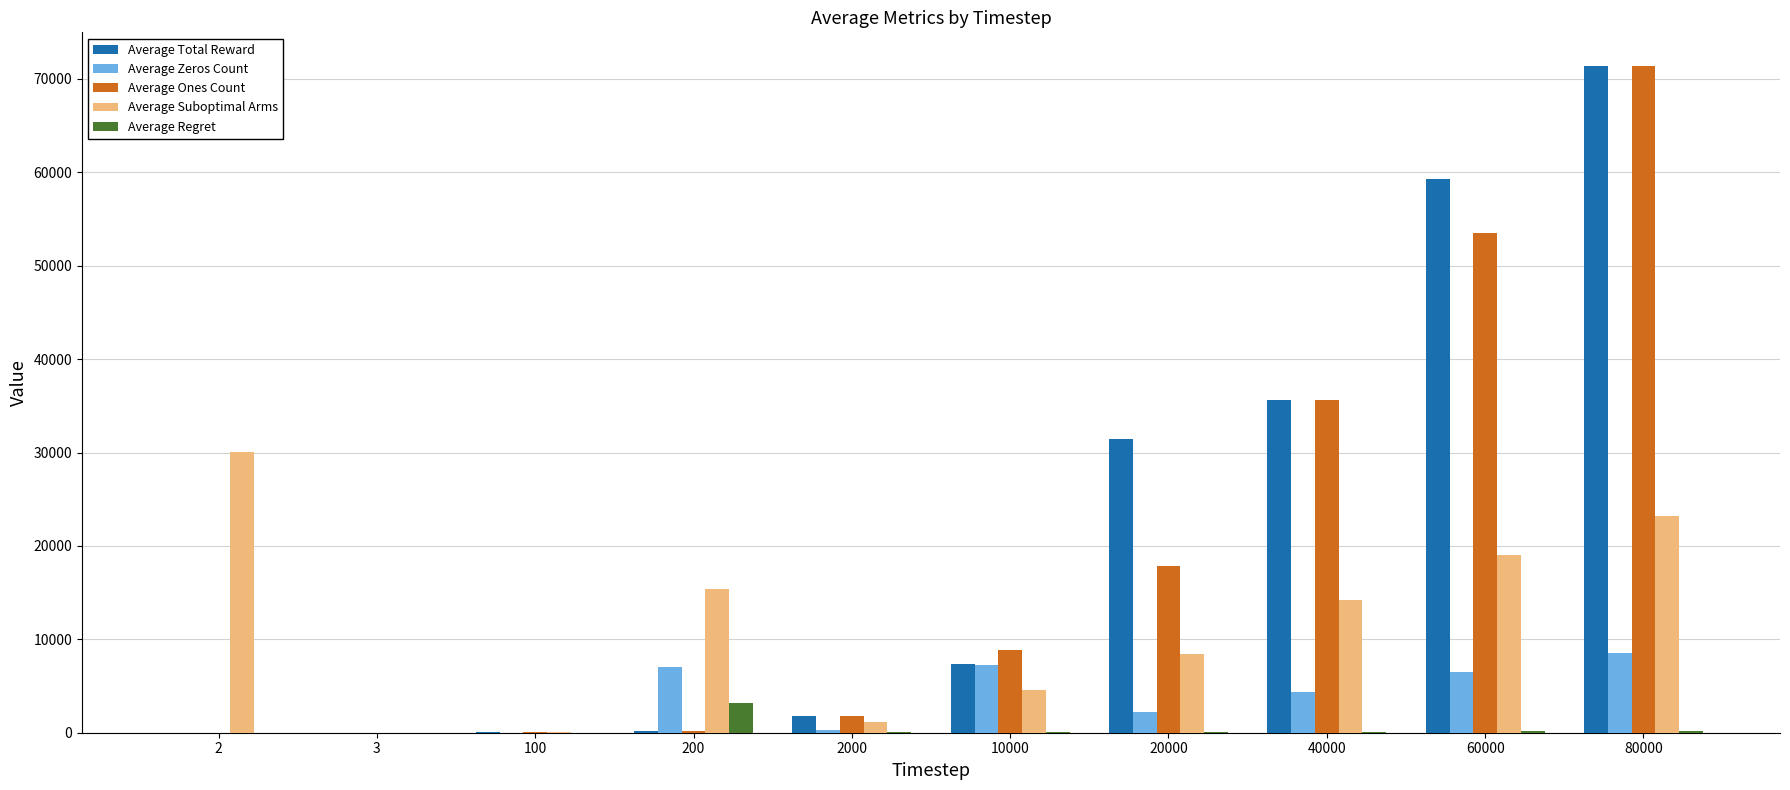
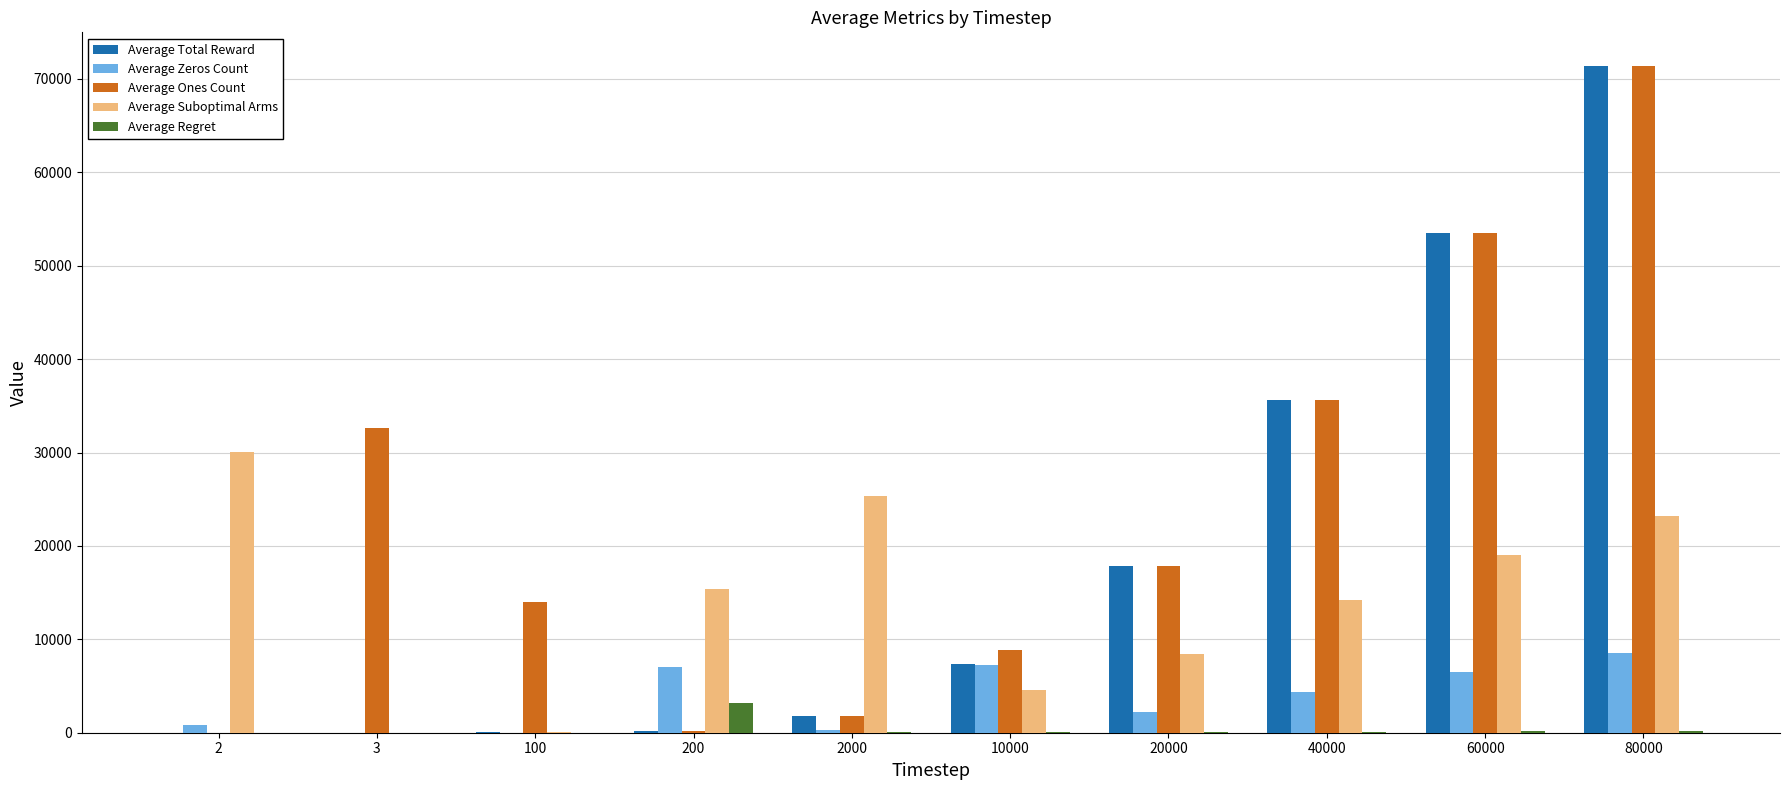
Average Zeros Count, 2: 0 -> 1000
Average Ones Count, 3: 0 -> 33000
Average Ones Count, 100: 0 -> 14000
Average Suboptimal Arms, 2000: 1000 -> 25000
Average Total Reward, 20000: 31000 -> 18000
Average Total Reward, 60000: 59000 -> 54000
